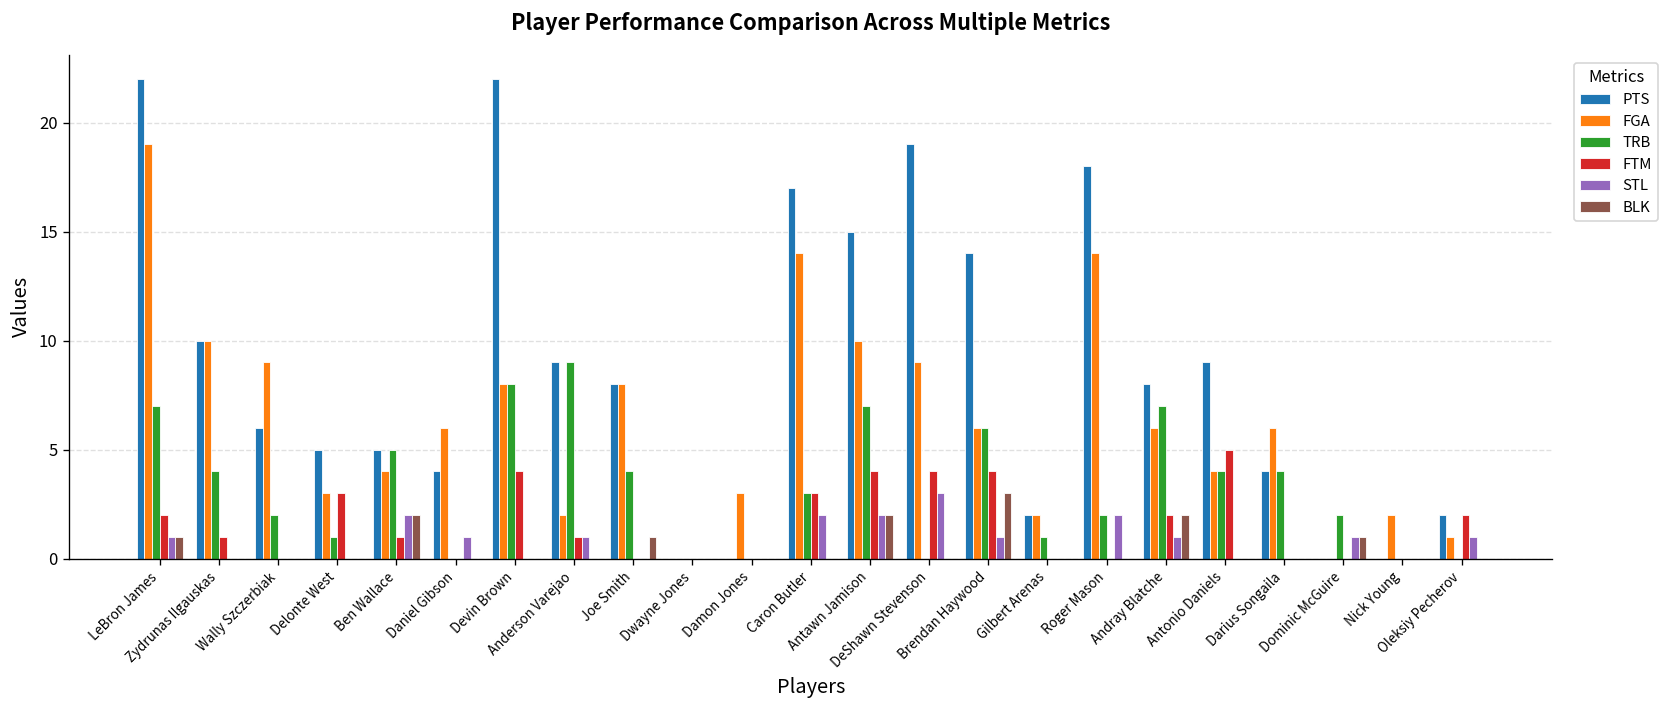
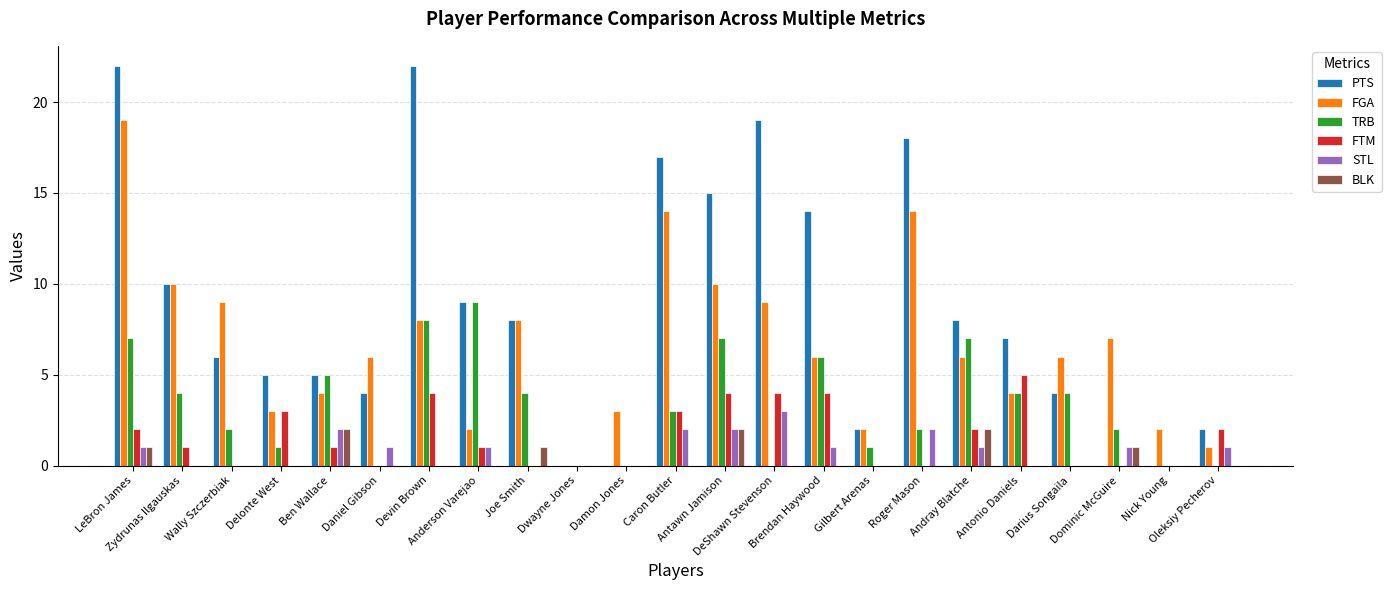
BLK, Brendan Haywood: 3 -> 0
PTS, Antonio Daniels: 9 -> 7
FGA, Dominic McGuire: 0 -> 7
